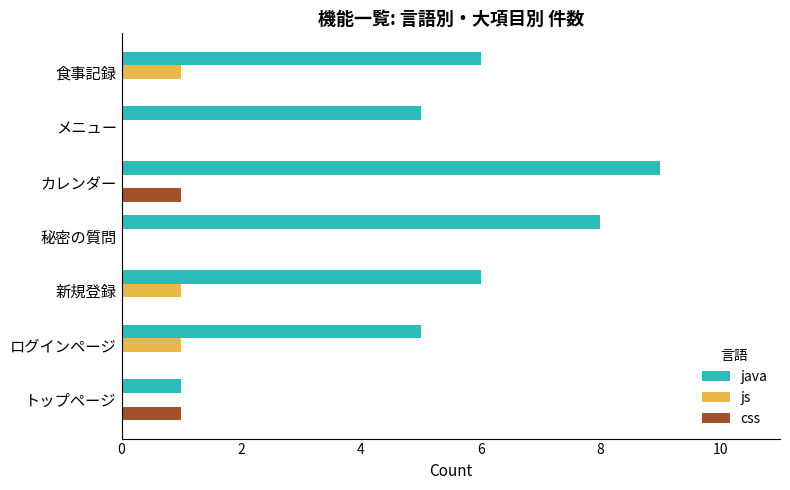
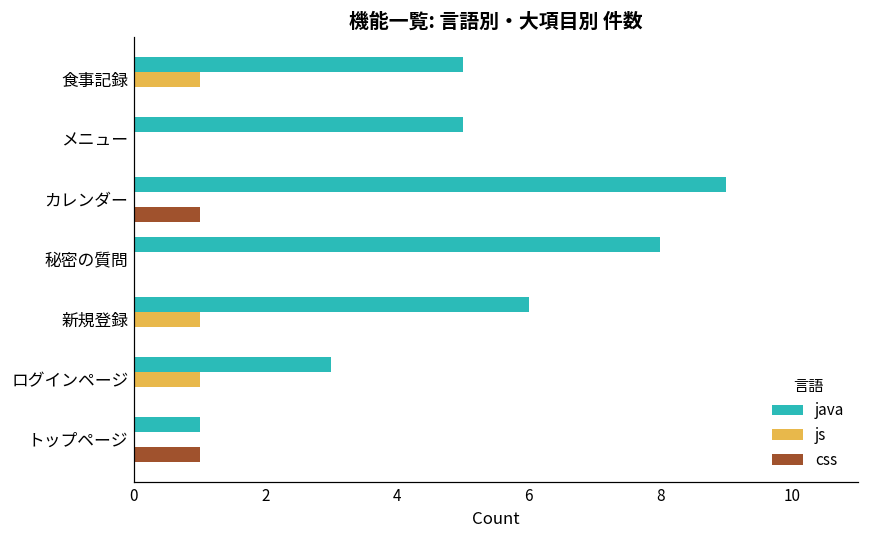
java, 食事記録: 6 -> 5
java, ログインページ: 5 -> 3
